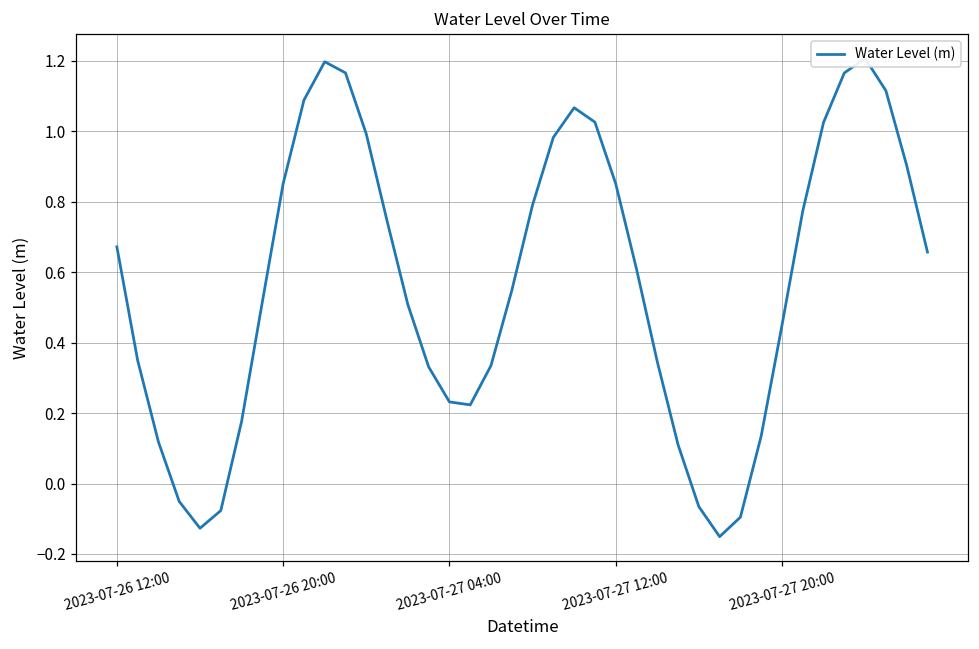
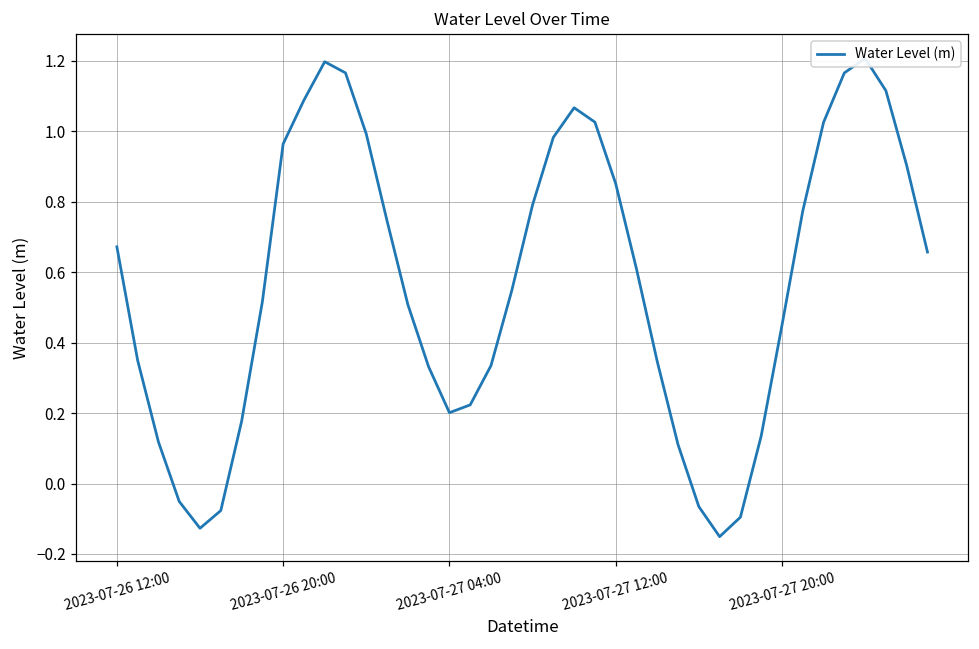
2023-07-26 20:00: 0.85 -> 0.96
2023-07-27 04:00: 0.23 -> 0.20
